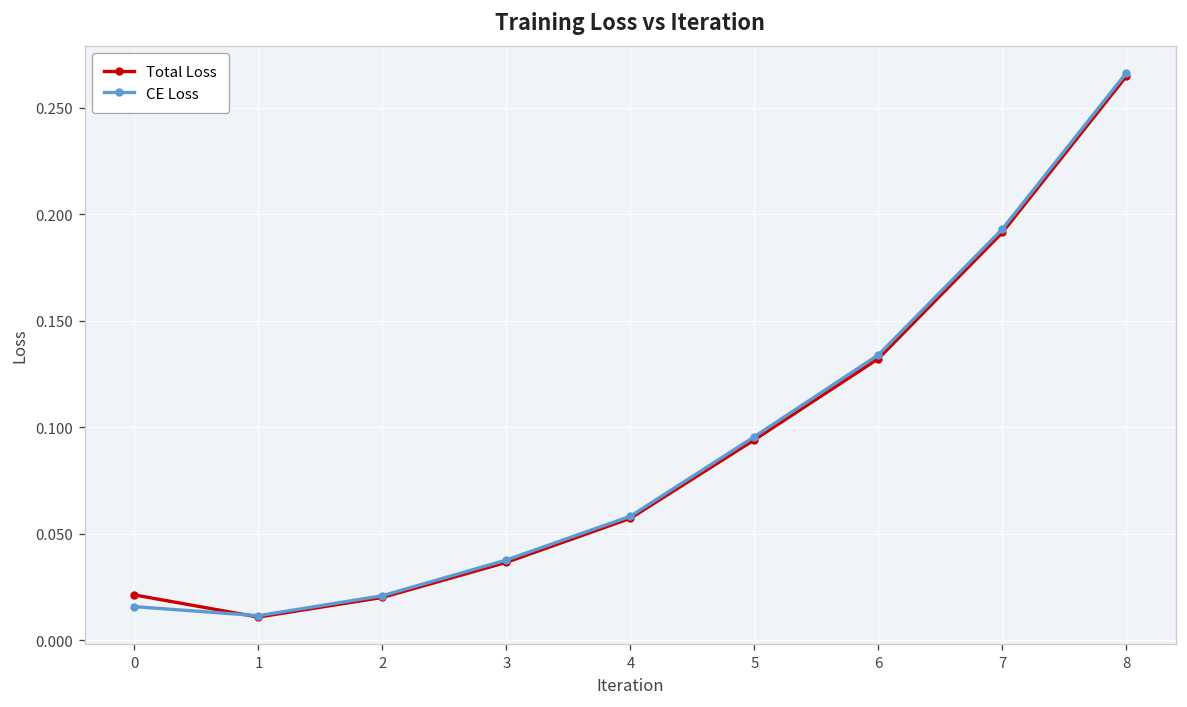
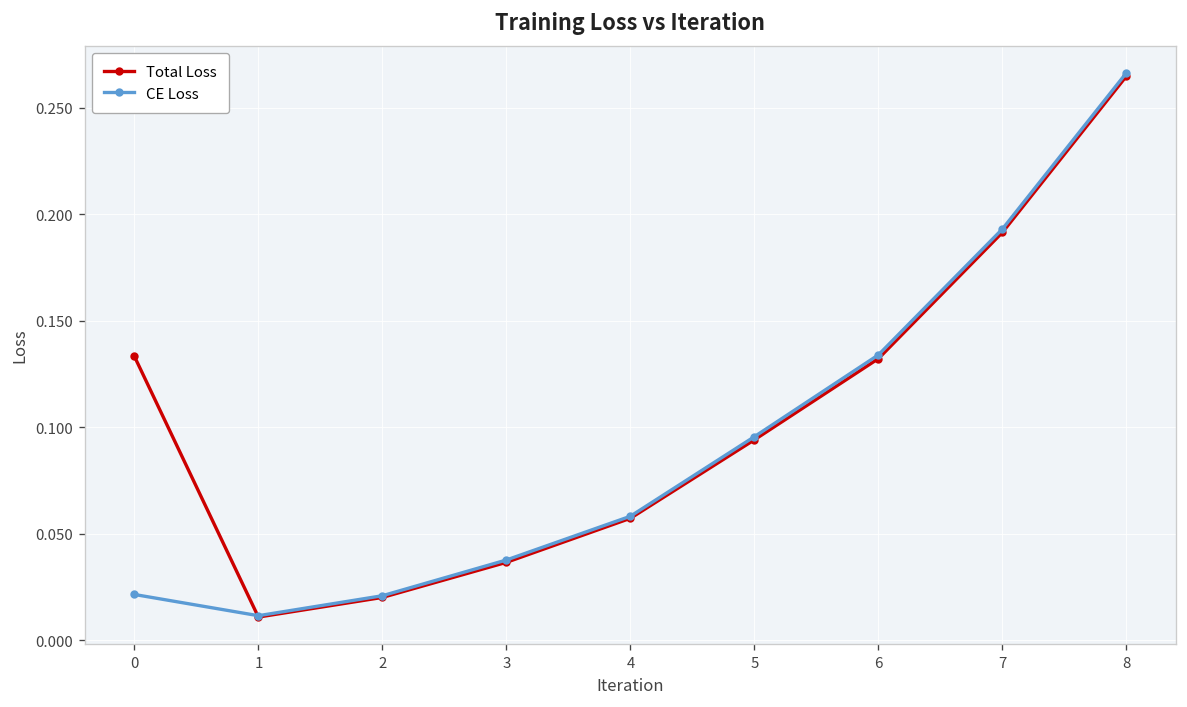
Total Loss, 0: 0.021 -> 0.133
CE Loss, 0: 0.016 -> 0.022
